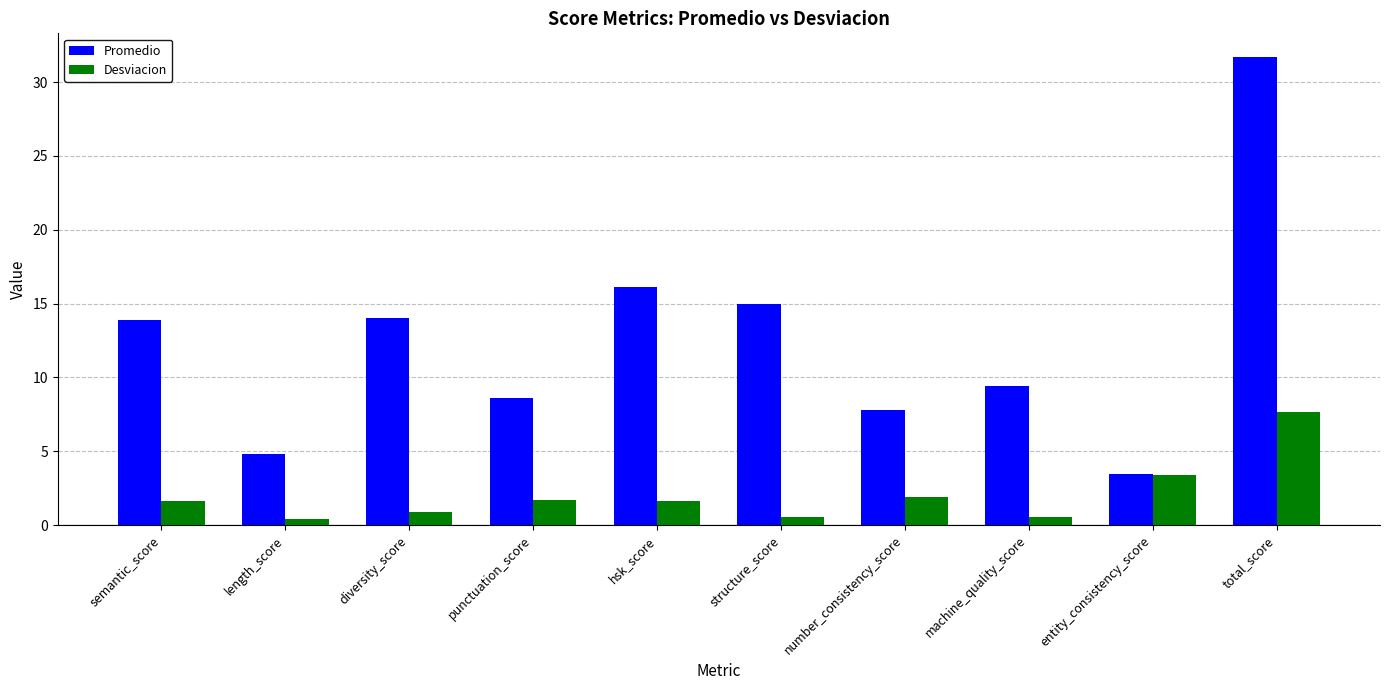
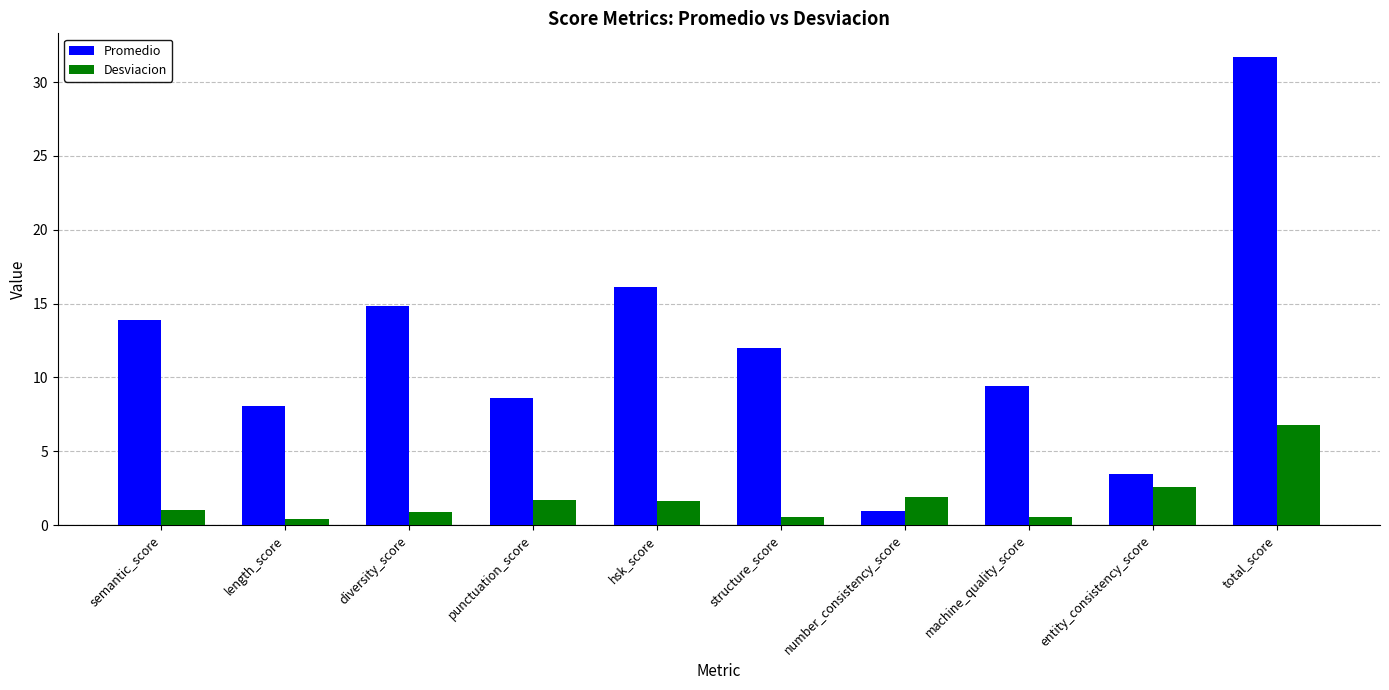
Desviacion, semantic_score: 1.6 -> 1.0
Promedio, length_score: 4.8 -> 8.1
Promedio, diversity_score: 14.0 -> 14.8
Promedio, structure_score: 14.9 -> 12.0
Promedio, number_consistency_score: 7.8 -> 1.0
Desviacion, entity_consistency_score: 3.4 -> 2.6
Desviacion, total_score: 7.7 -> 6.8
